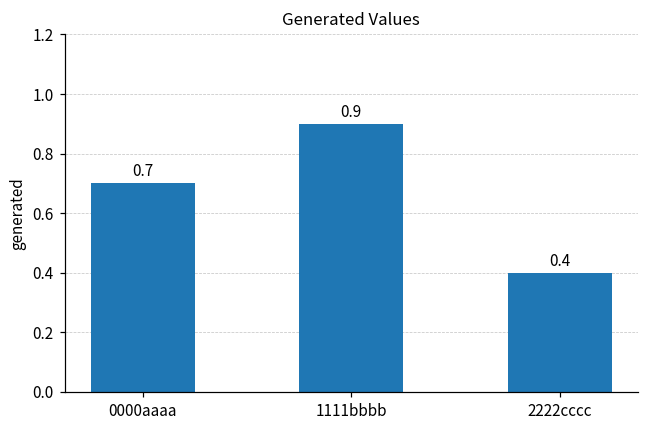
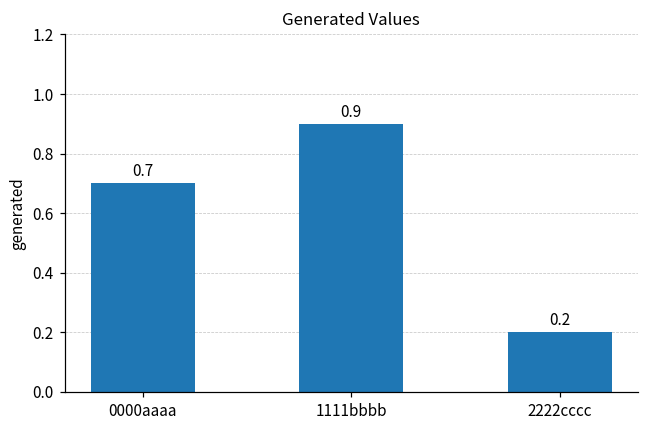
2222cccc: 0.4 -> 0.2
